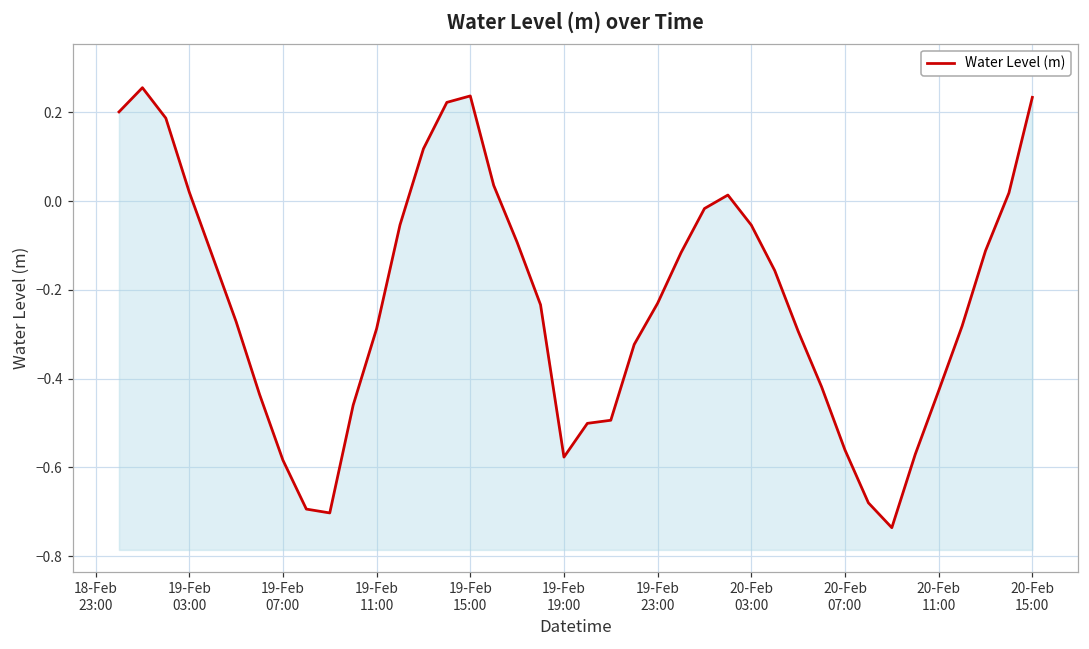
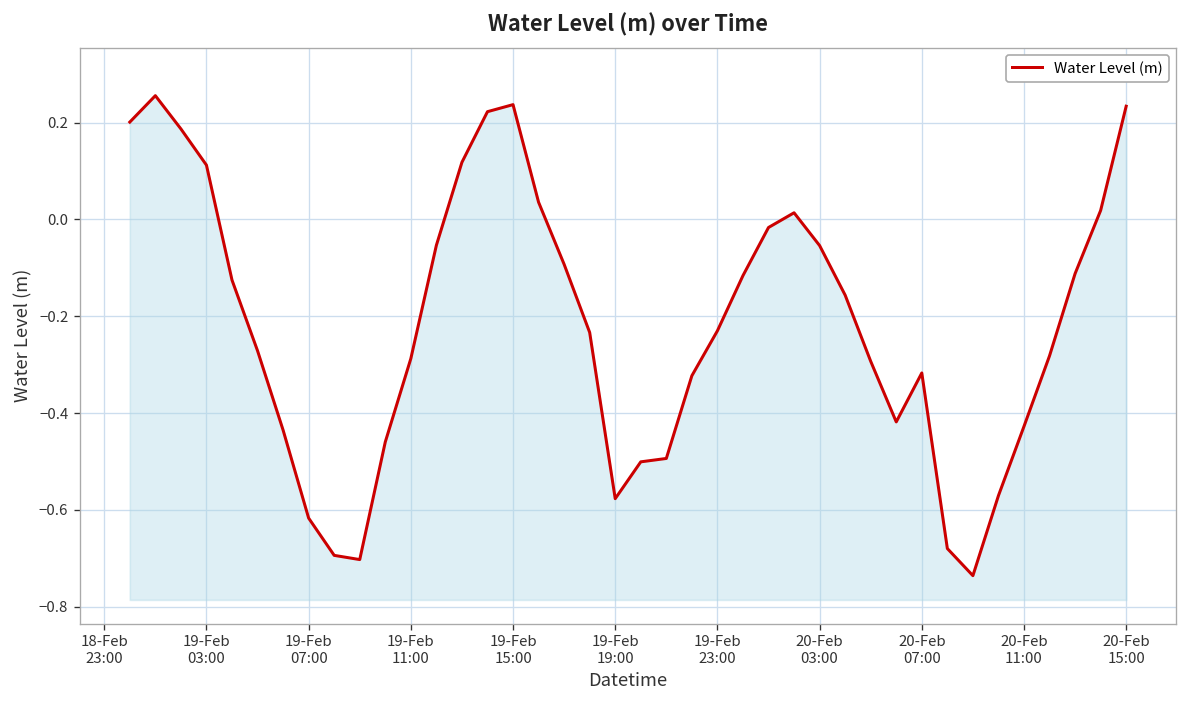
19-Feb 03:00: 0.02 -> 0.11
19-Feb 07:00: -0.58 -> -0.62
20-Feb 07:00: -0.56 -> -0.32
